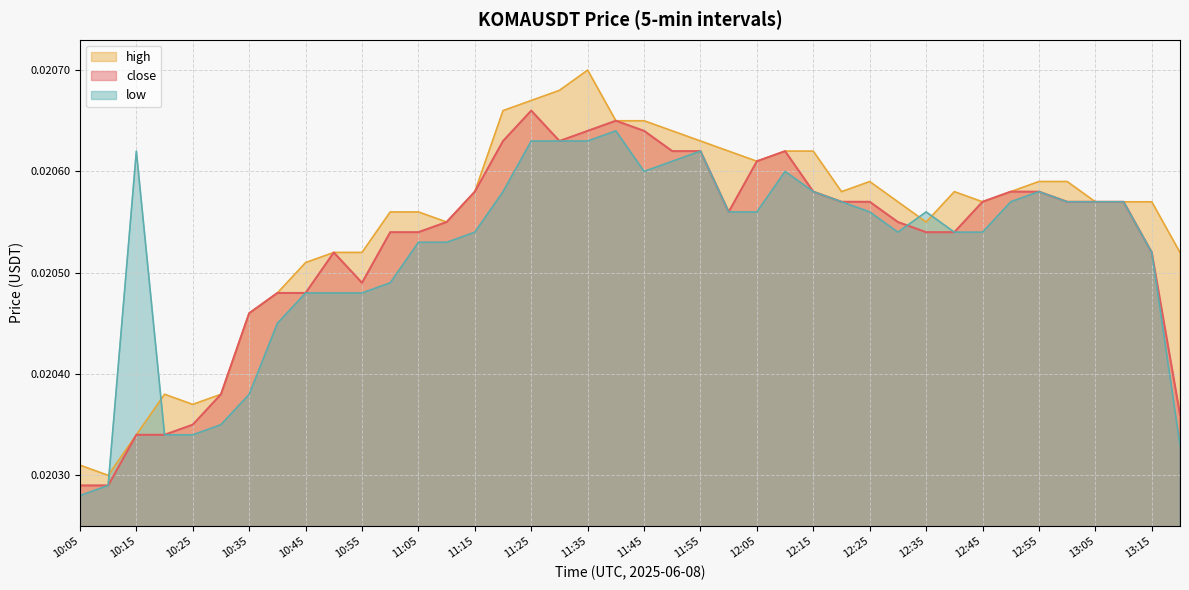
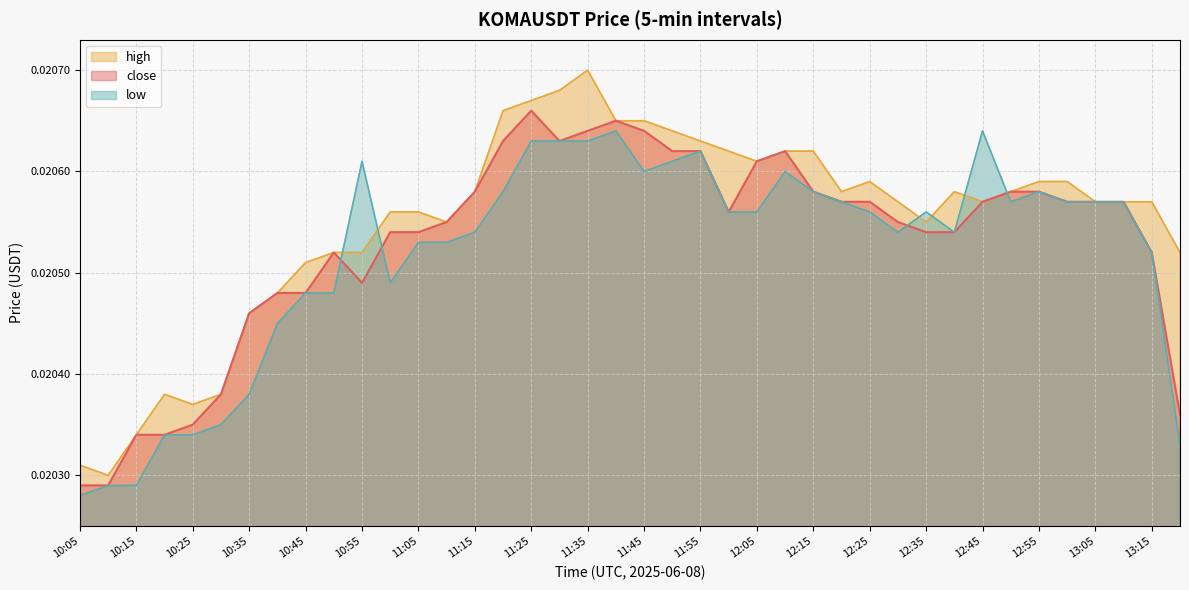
low, 10:15: 0.02062 -> 0.02029
low, 10:55: 0.02048 -> 0.02061
low, 12:45: 0.02054 -> 0.02064
